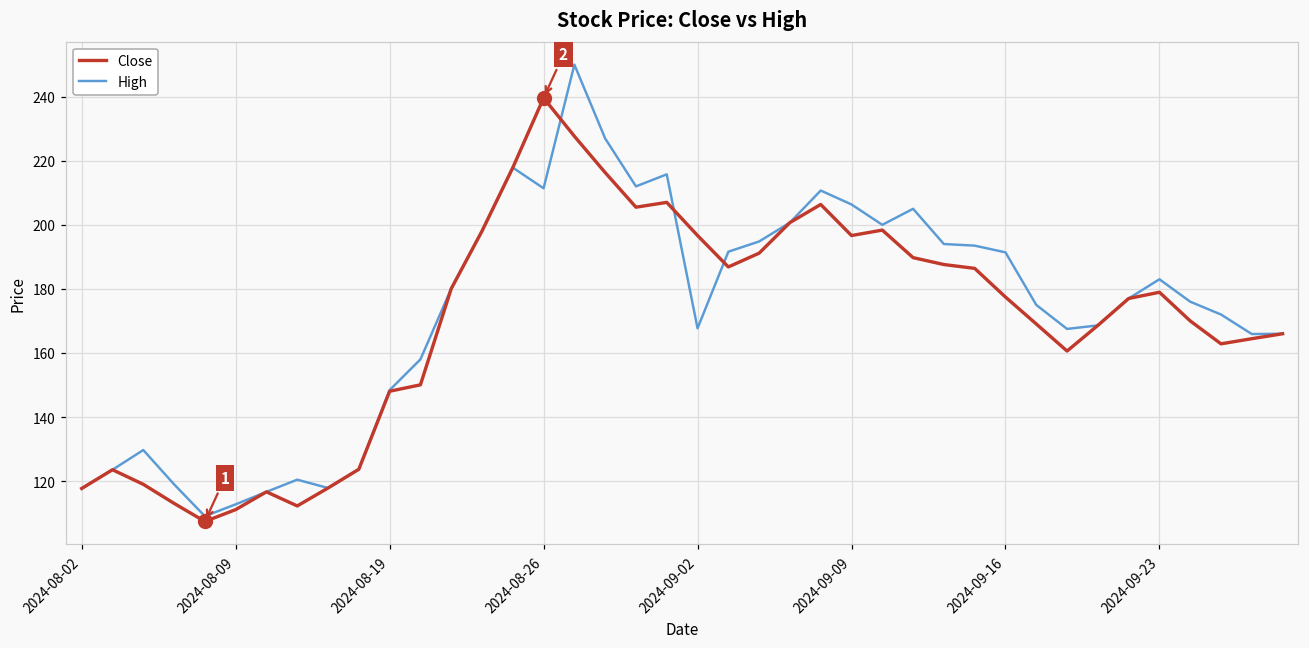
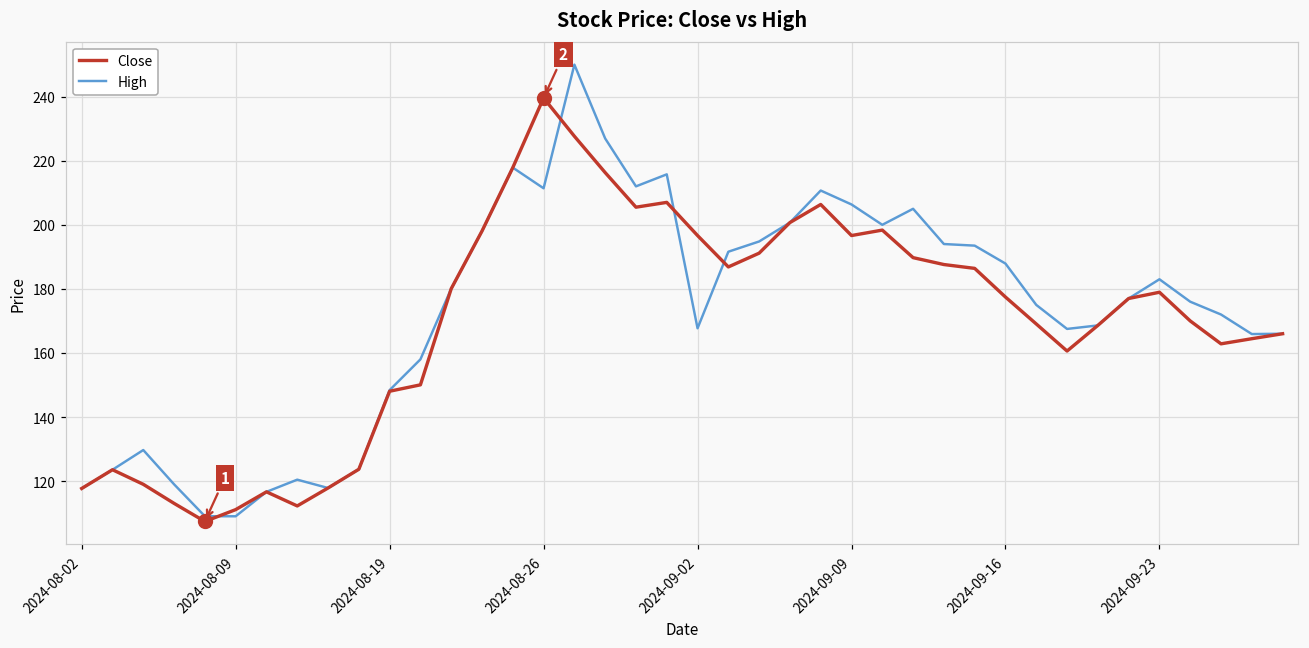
High, 2024-08-09: 113 -> 109
High, 2024-09-16: 191 -> 188
